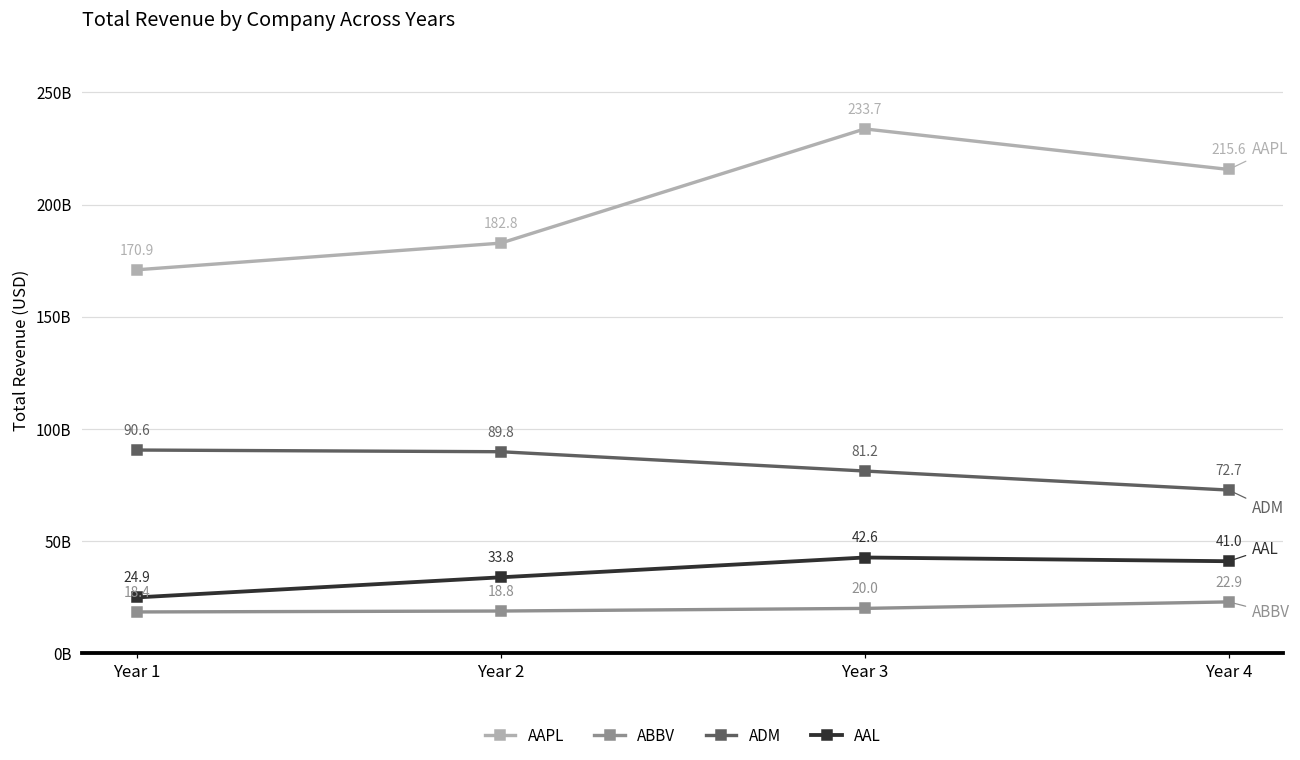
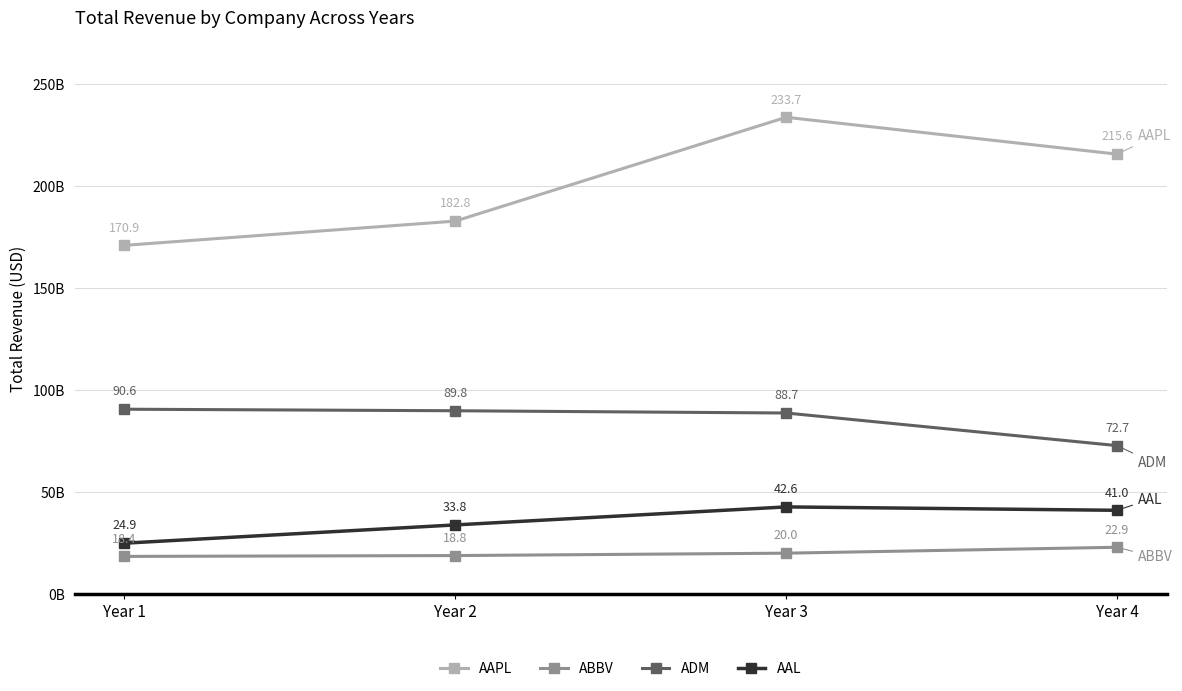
ADM, Year 3: 81.2 -> 88.7
